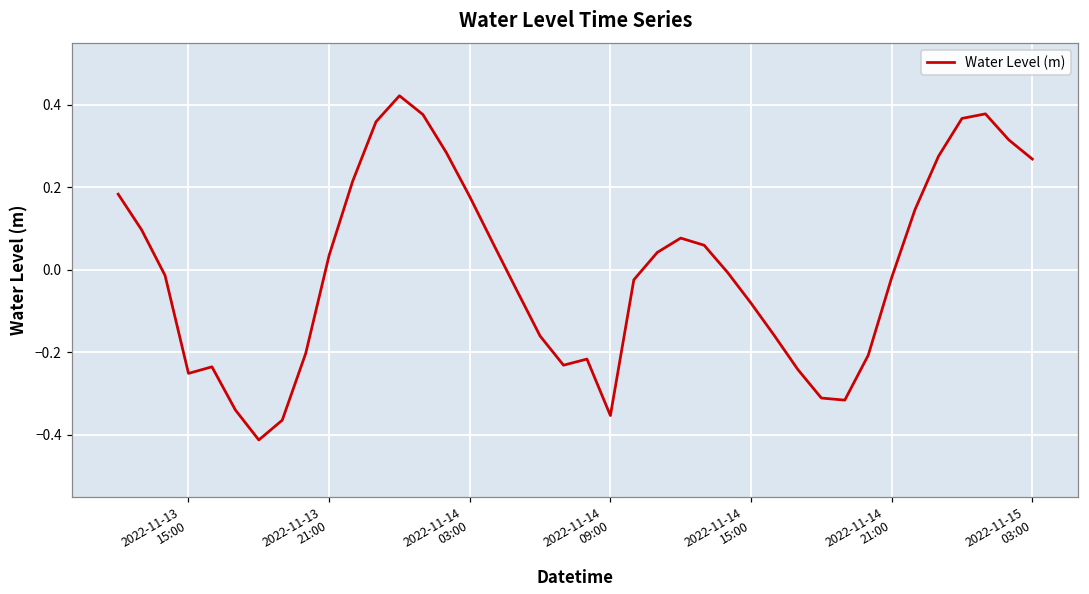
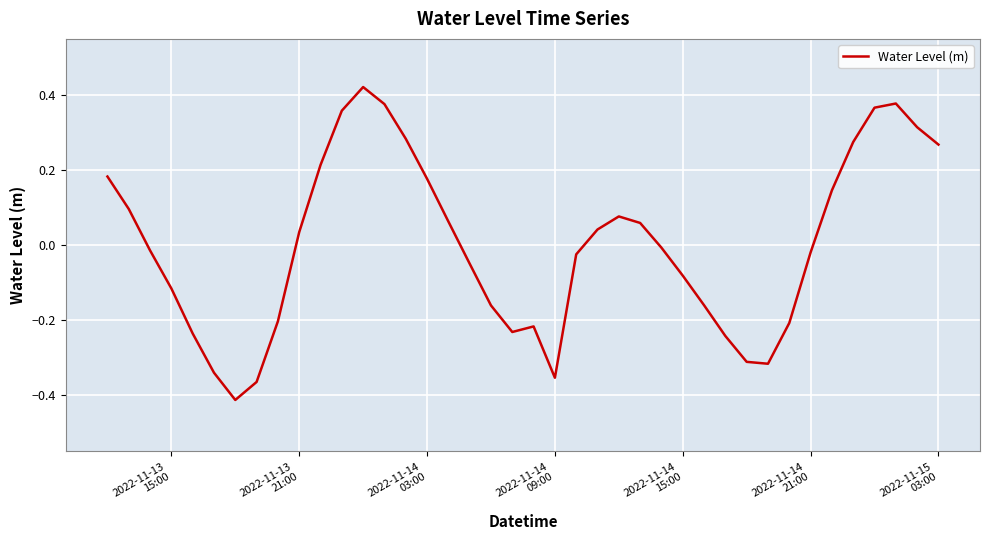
2022-11-13 15:00: -0.25 -> -0.12
